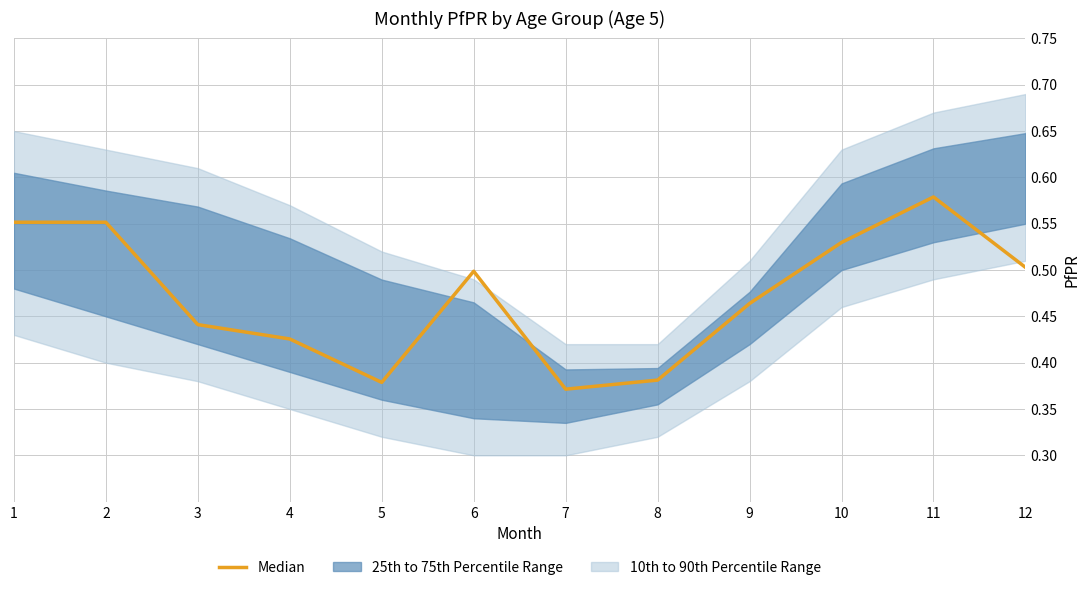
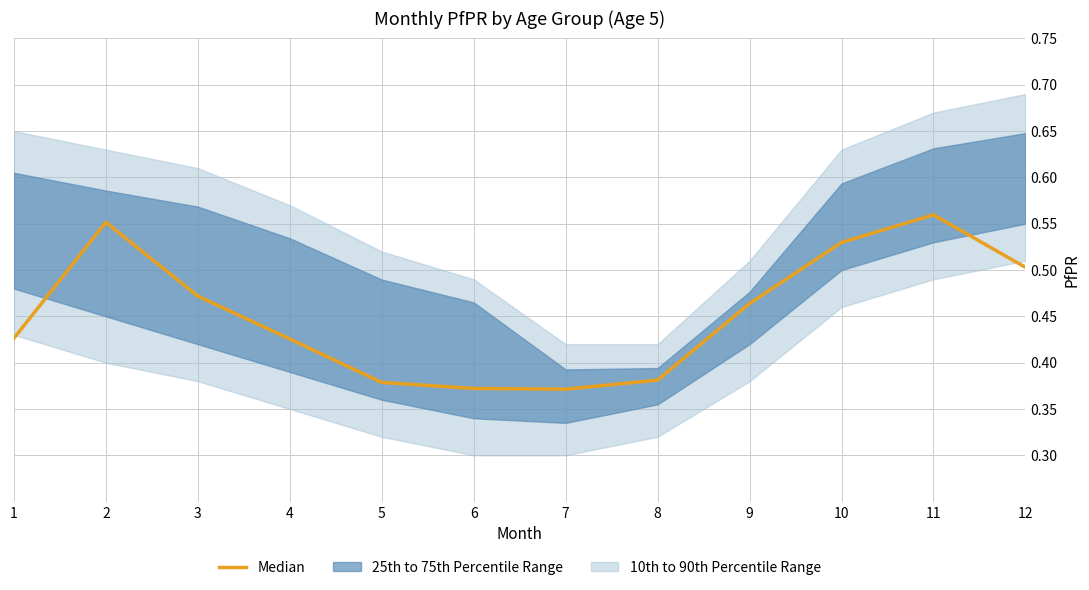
Median, 1: 0.55 -> 0.43
Median, 3: 0.44 -> 0.47
Median, 6: 0.50 -> 0.37
Median, 11: 0.58 -> 0.56
